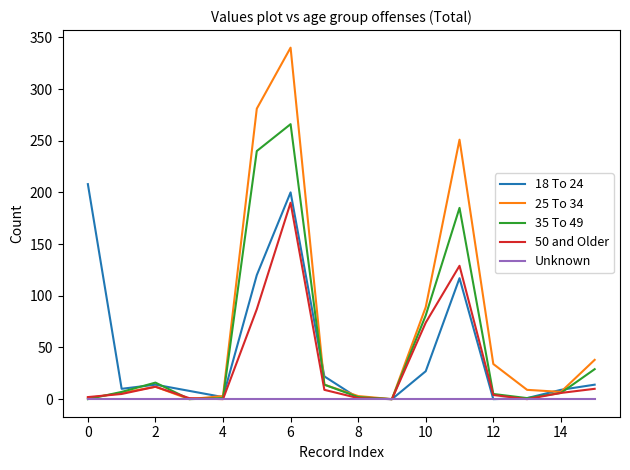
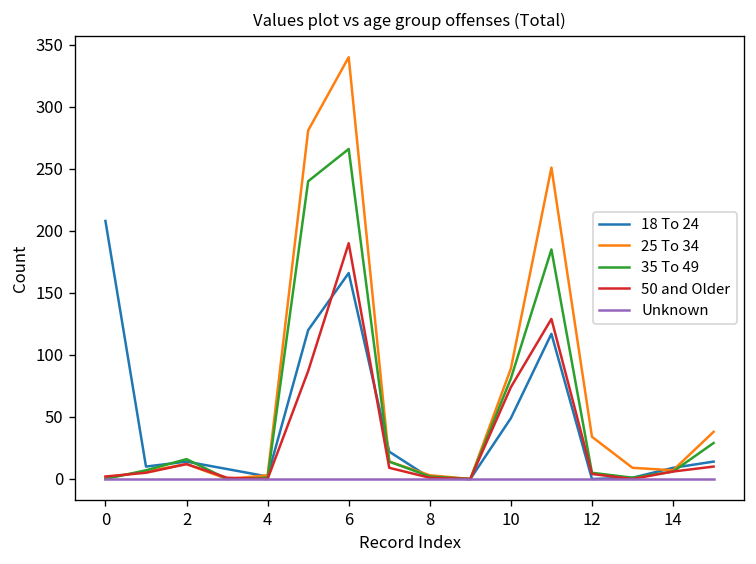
18 To 24, 6: 200 -> 166
18 To 24, 10: 27 -> 49
